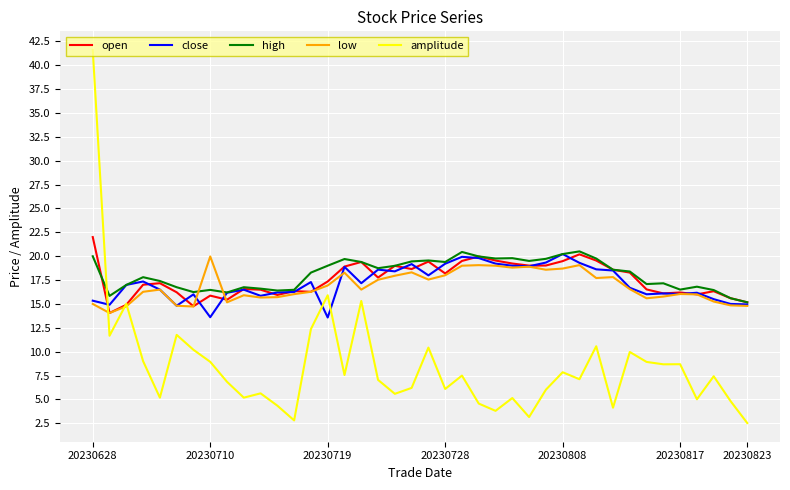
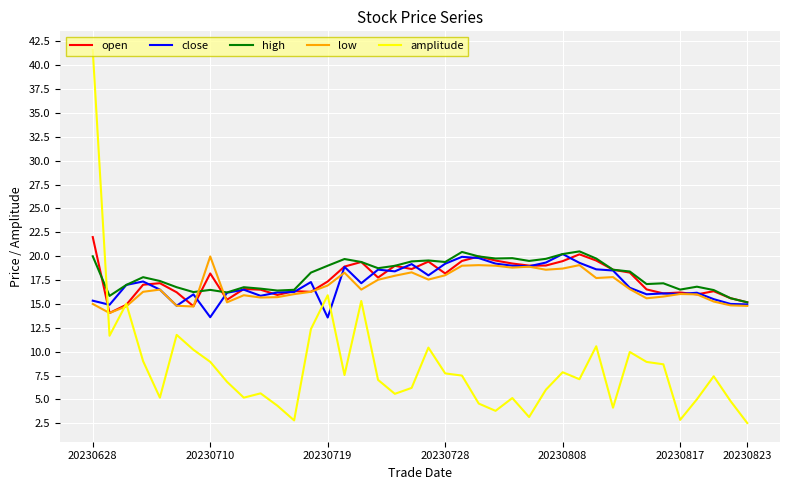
open, 20230710: 16 -> 18
amplitude, 20230728: 6 -> 8
amplitude, 20230817: 9 -> 3
